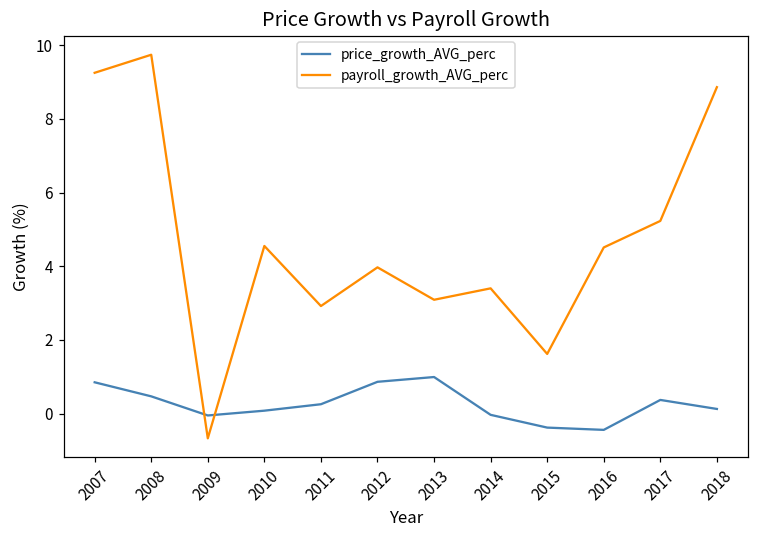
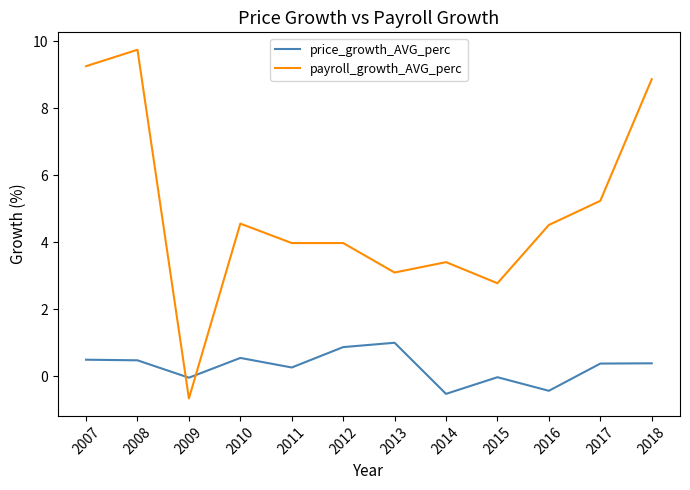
price_growth_AVG_perc, 2007: 0.9 -> 0.5
price_growth_AVG_perc, 2010: 0.1 -> 0.5
payroll_growth_AVG_perc, 2011: 2.9 -> 4.0
price_growth_AVG_perc, 2014: 0.0 -> -0.5
price_growth_AVG_perc, 2015: -0.4 -> 0.0
payroll_growth_AVG_perc, 2015: 1.6 -> 2.8
price_growth_AVG_perc, 2018: 0.1 -> 0.4
